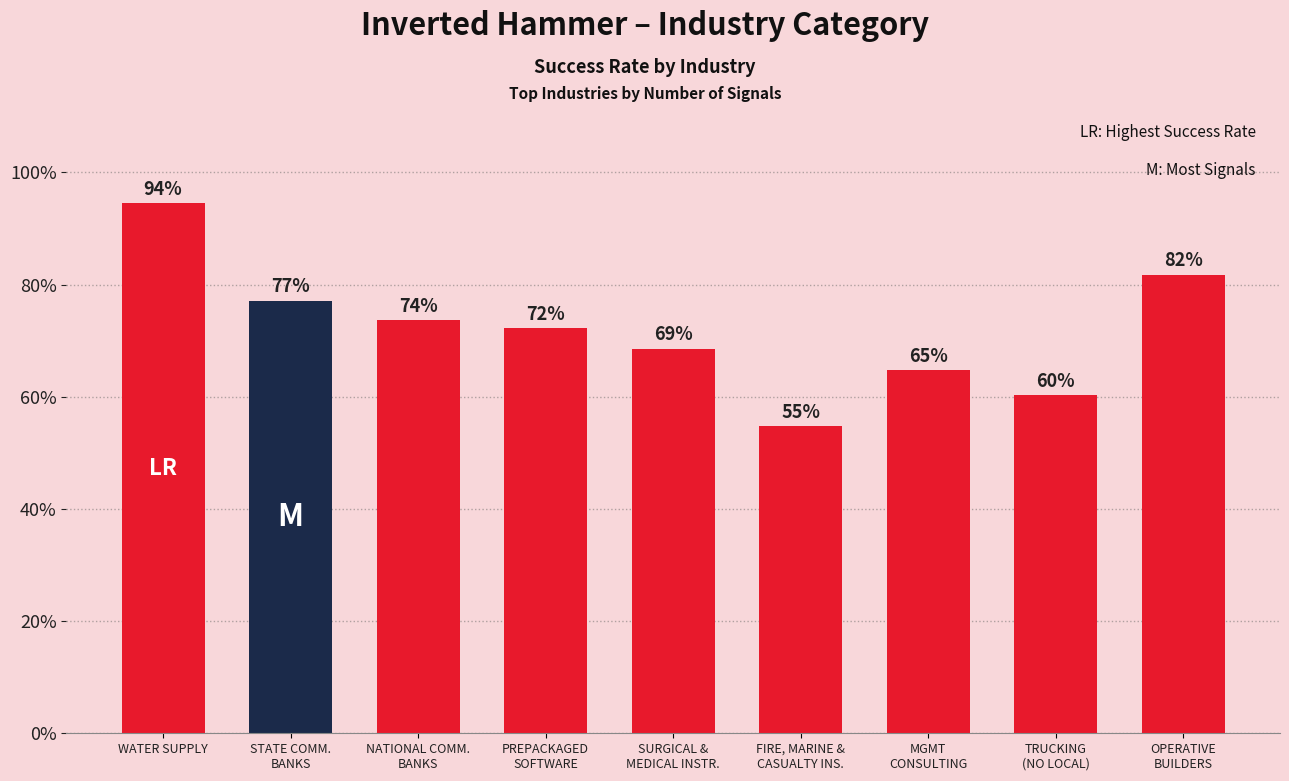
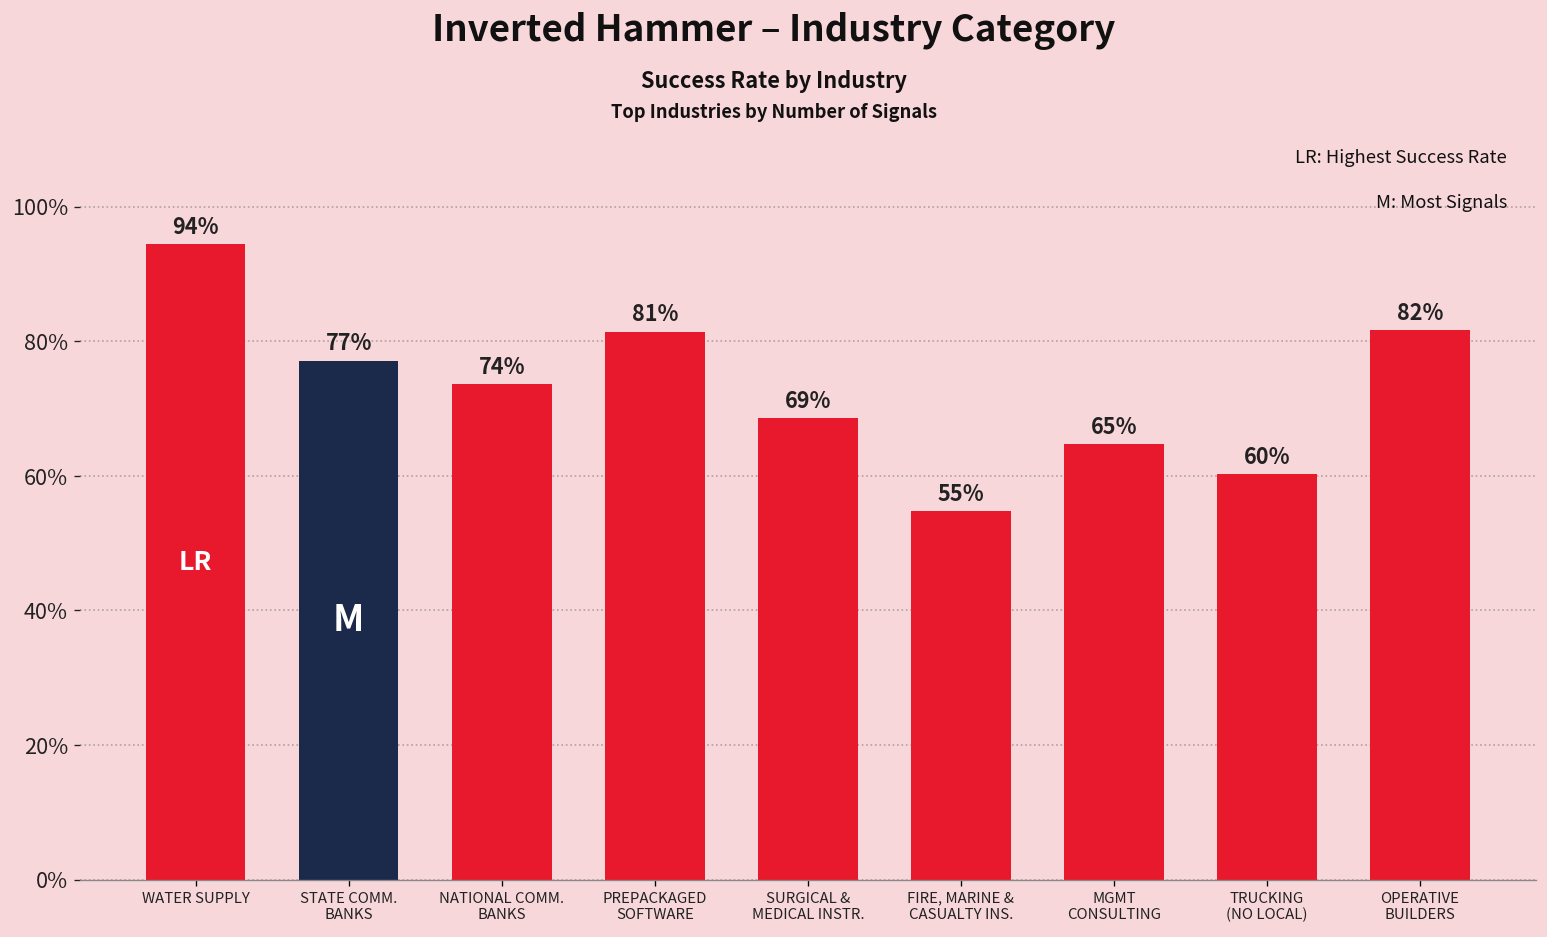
PREPACKAGED SOFTWARE: 72% -> 81%
